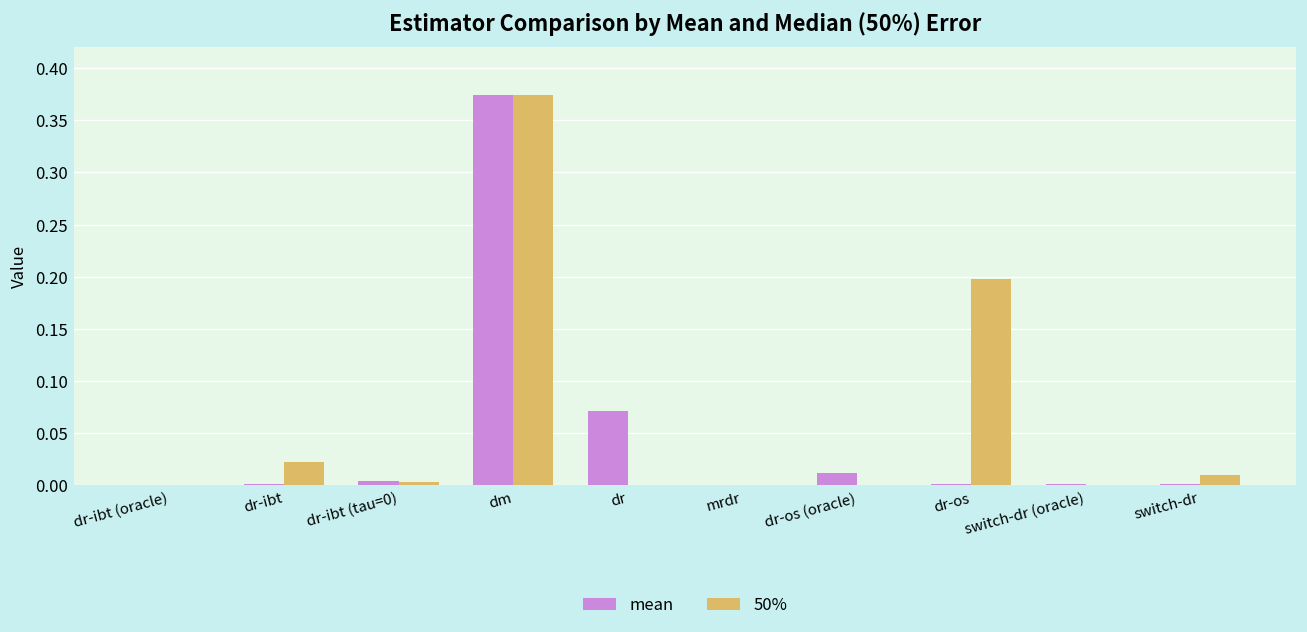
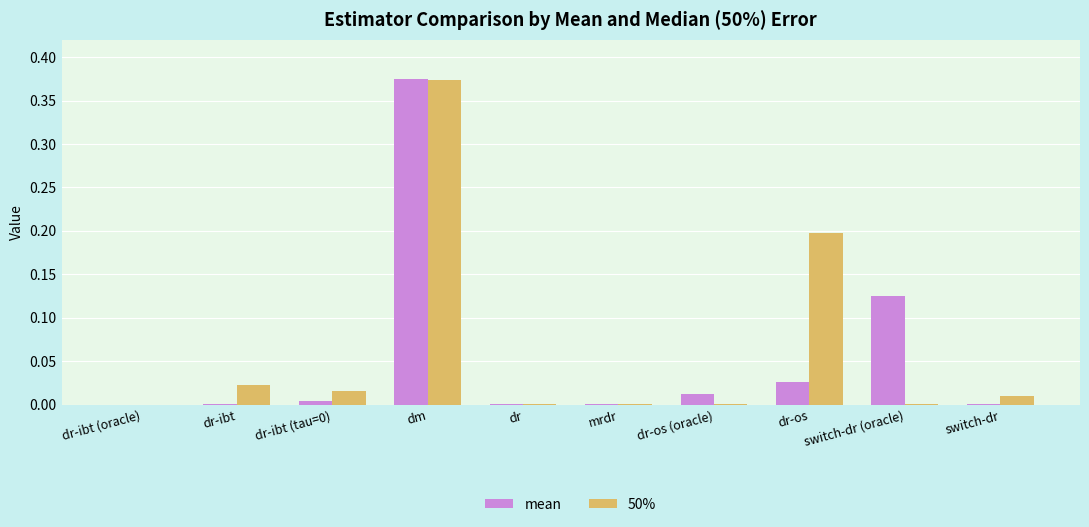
50%, dr-ibt (tau=0): 0.00 -> 0.02
mean, dr: 0.07 -> 0.00
mean, dr-os: 0.00 -> 0.03
mean, switch-dr (oracle): 0.00 -> 0.13
